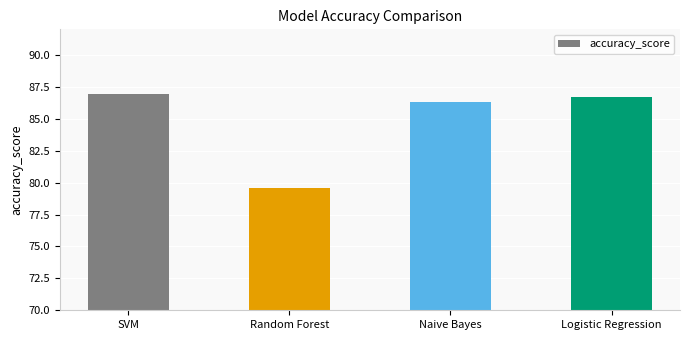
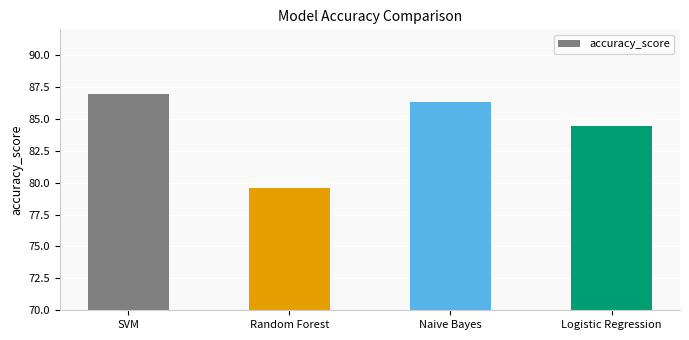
Logistic Regression: 86.7 -> 84.4
